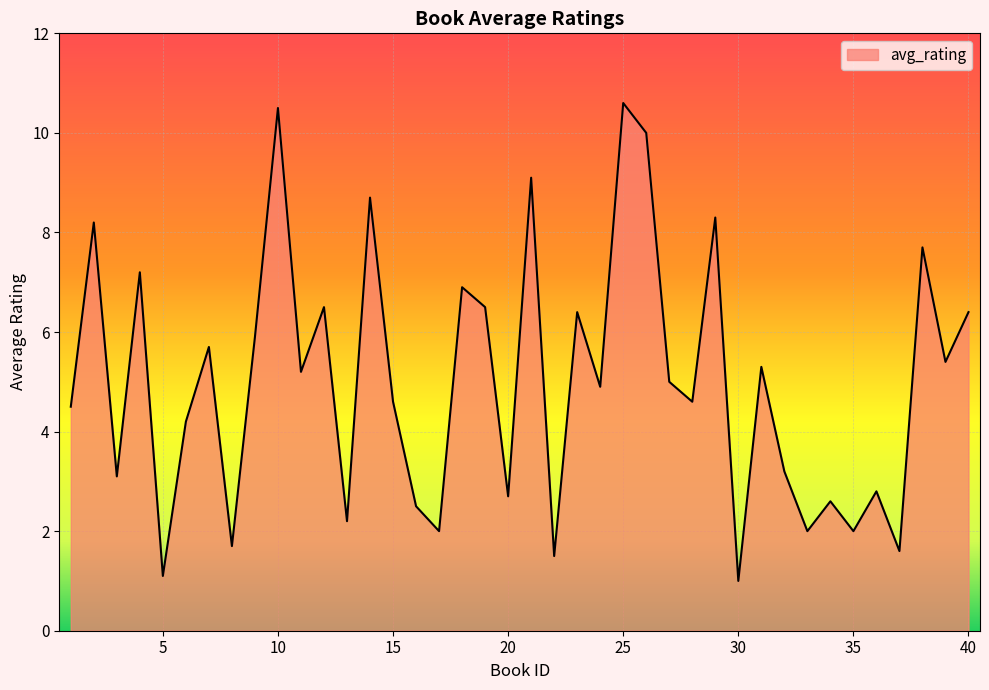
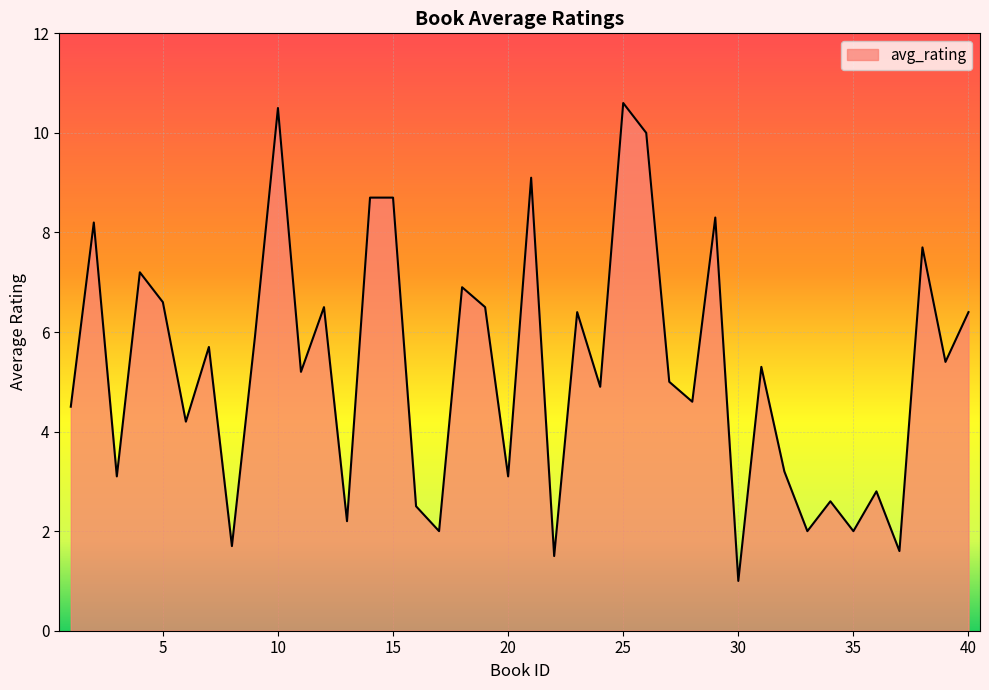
5: 1.1 -> 6.6
15: 4.6 -> 8.7
20: 2.7 -> 3.1
